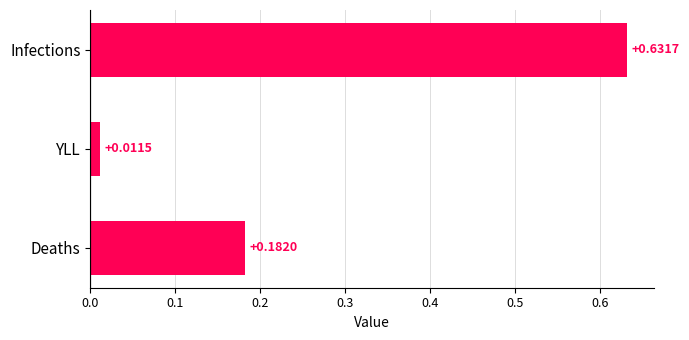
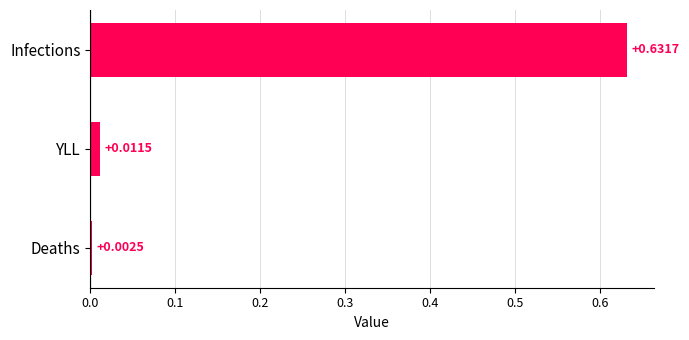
Deaths: +0.1820 -> +0.0025
